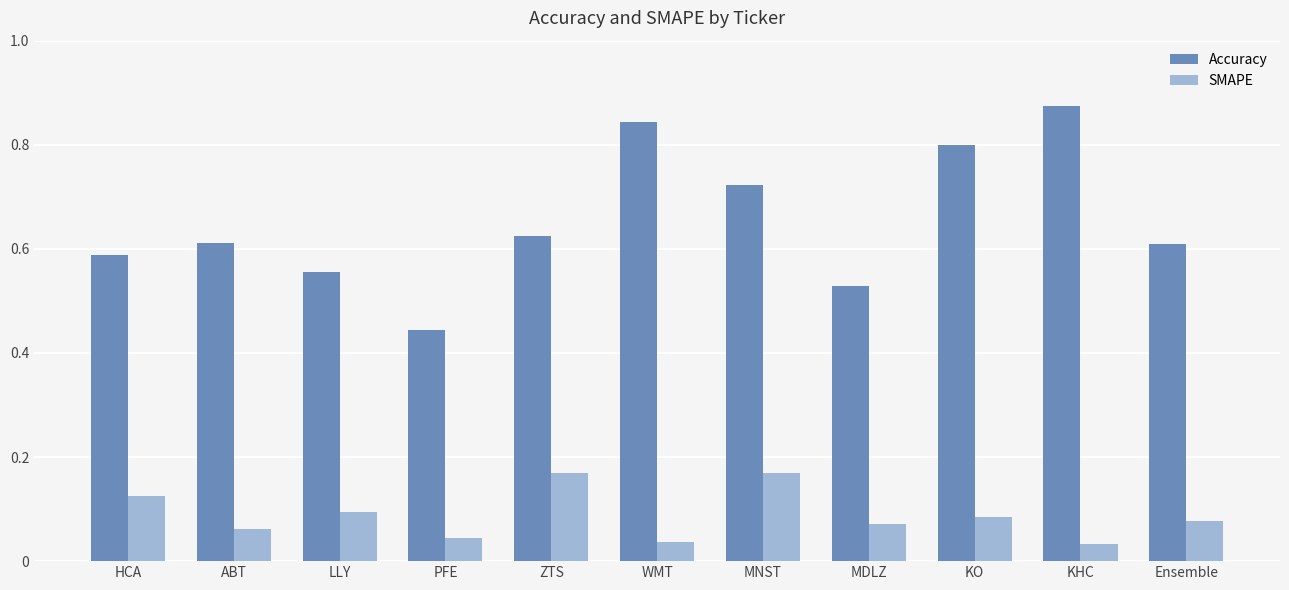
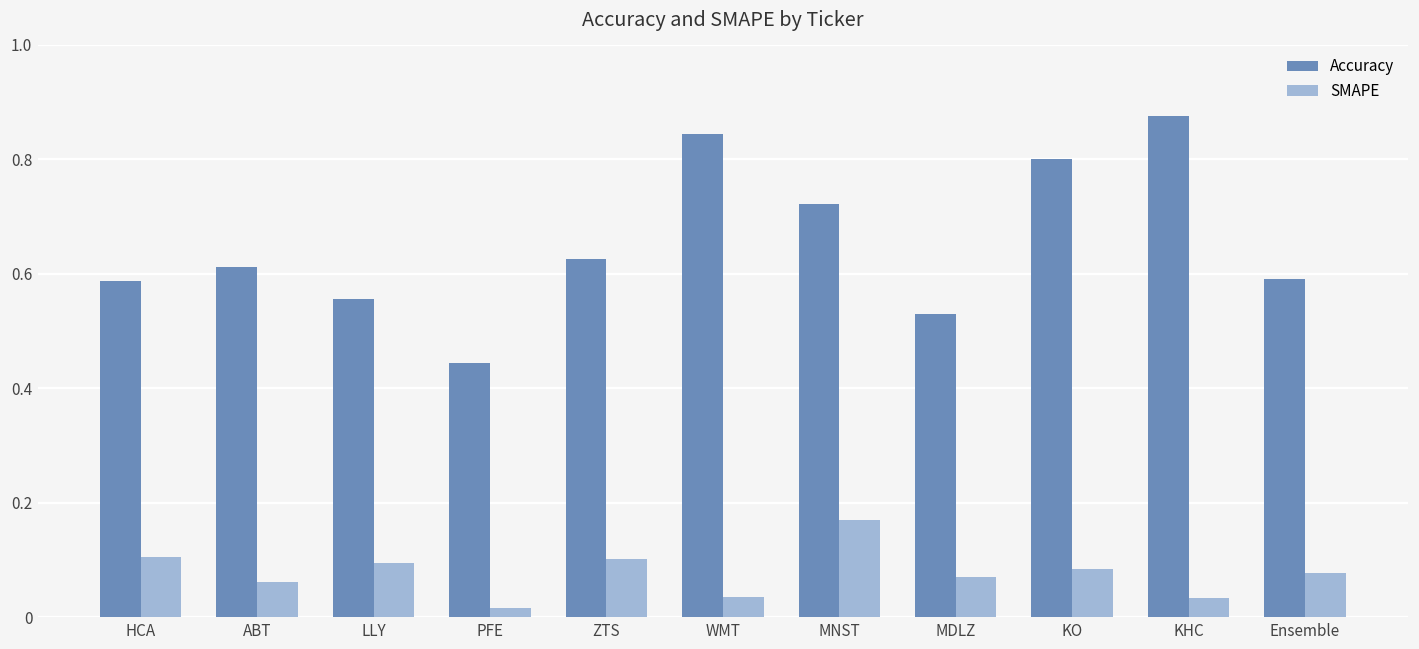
SMAPE, HCA: 0.13 -> 0.11
SMAPE, PFE: 0.04 -> 0.02
SMAPE, ZTS: 0.17 -> 0.10
Accuracy, Ensemble: 0.61 -> 0.59
